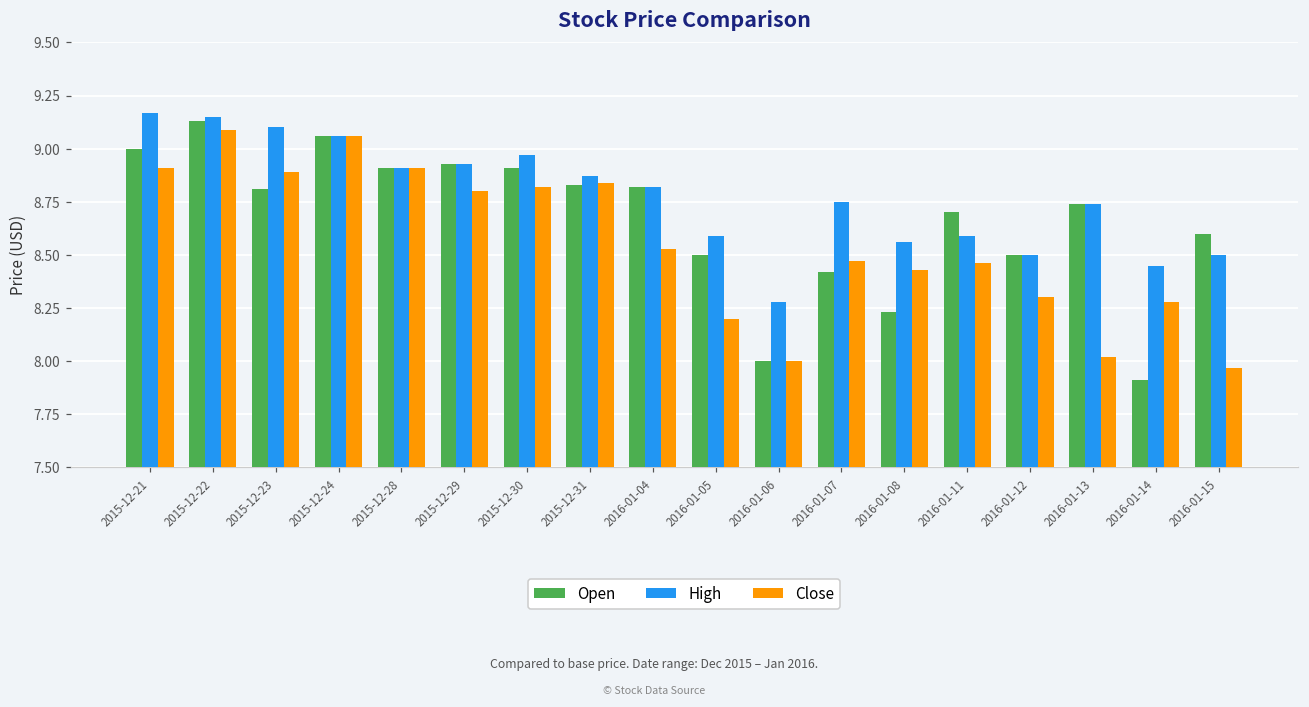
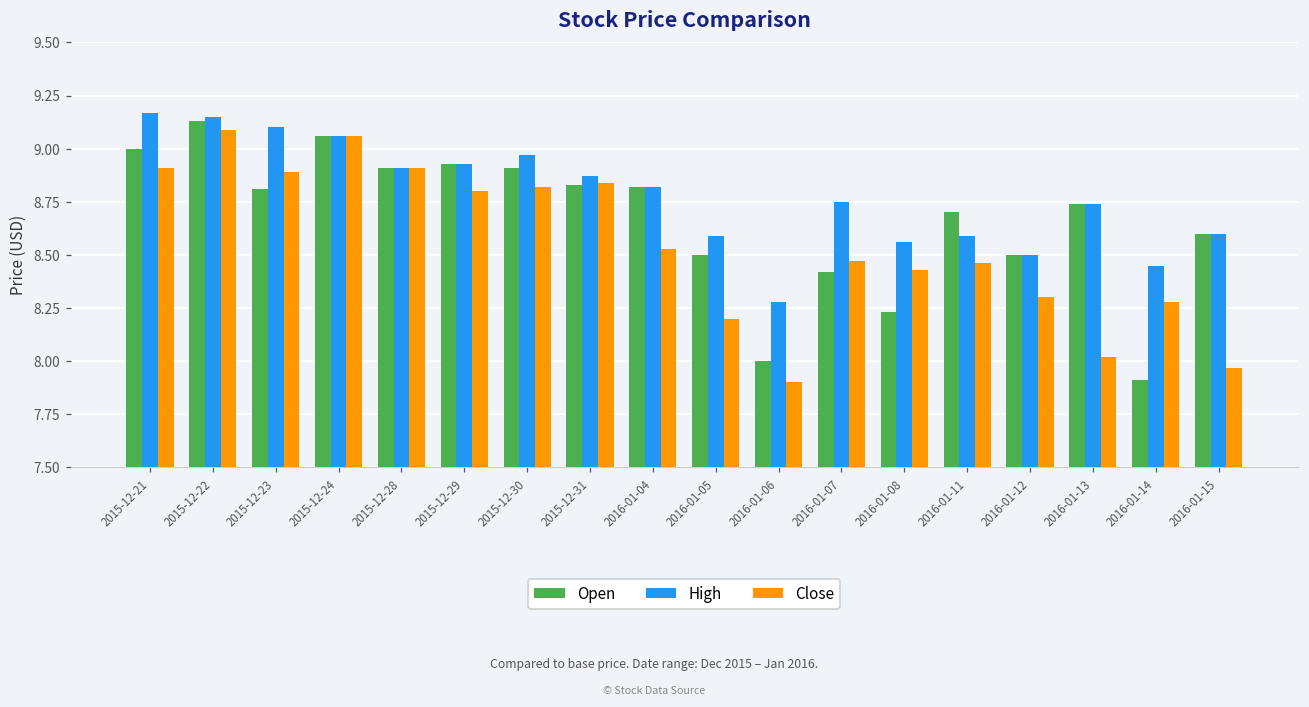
Close, 2016-01-06: 8.0 -> 7.9
High, 2016-01-15: 8.5 -> 8.6
